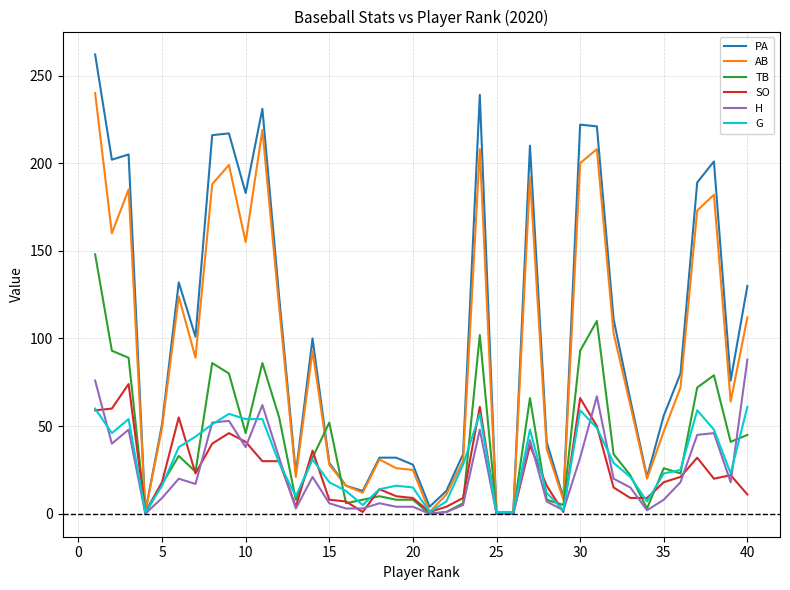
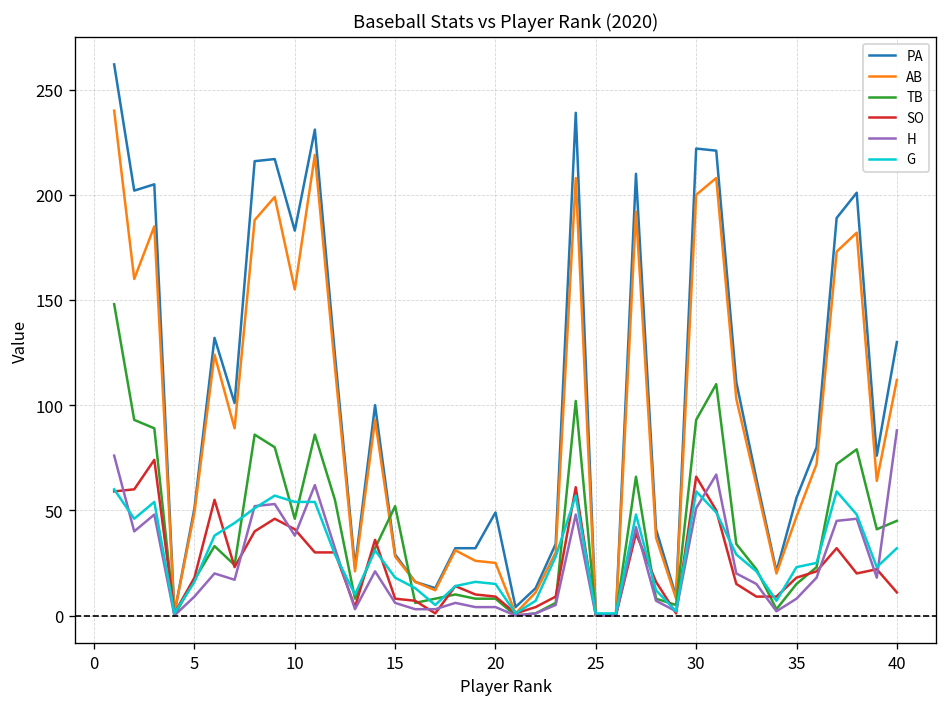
PA, 20: 28 -> 49
H, 30: 32 -> 51
TB, 35: 26 -> 15
G, 40: 61 -> 32
